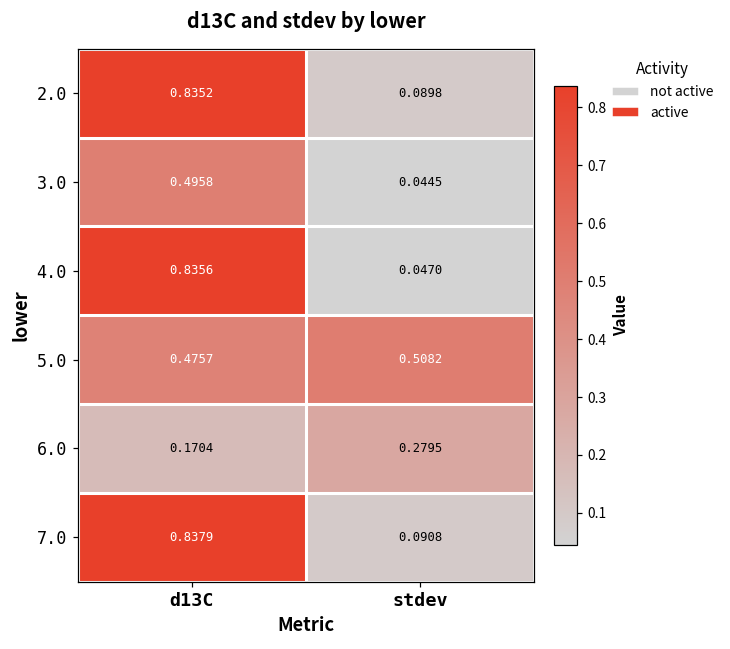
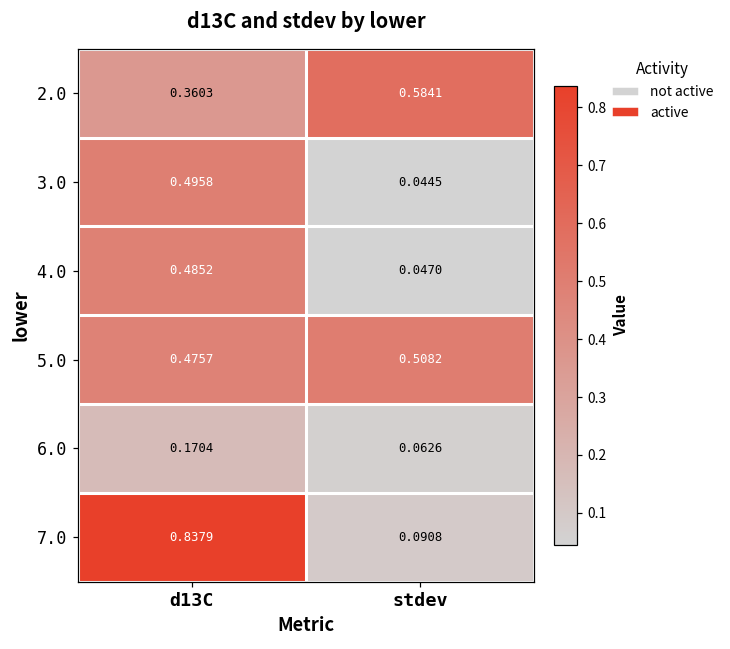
2.0, d13C: 0.8352 -> 0.3603
2.0, stdev: 0.0898 -> 0.5841
4.0, d13C: 0.8356 -> 0.4852
6.0, stdev: 0.2795 -> 0.0626
